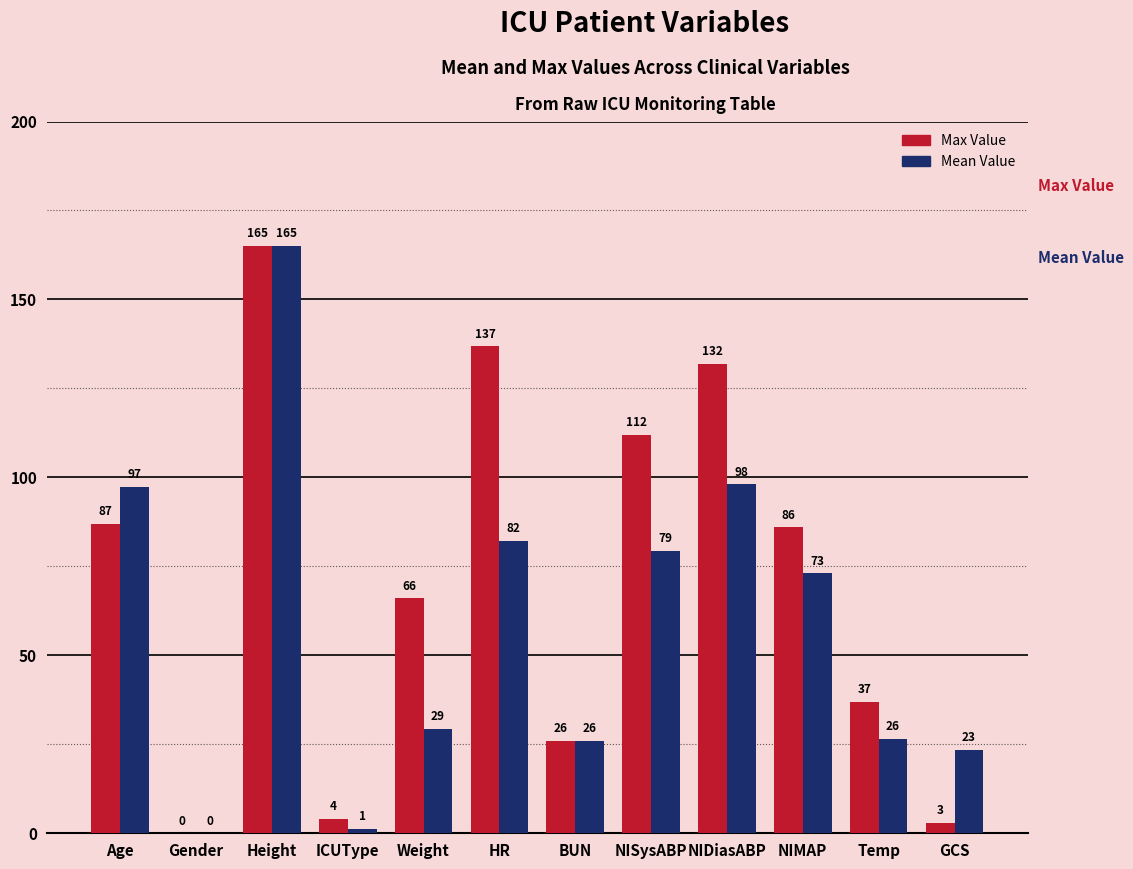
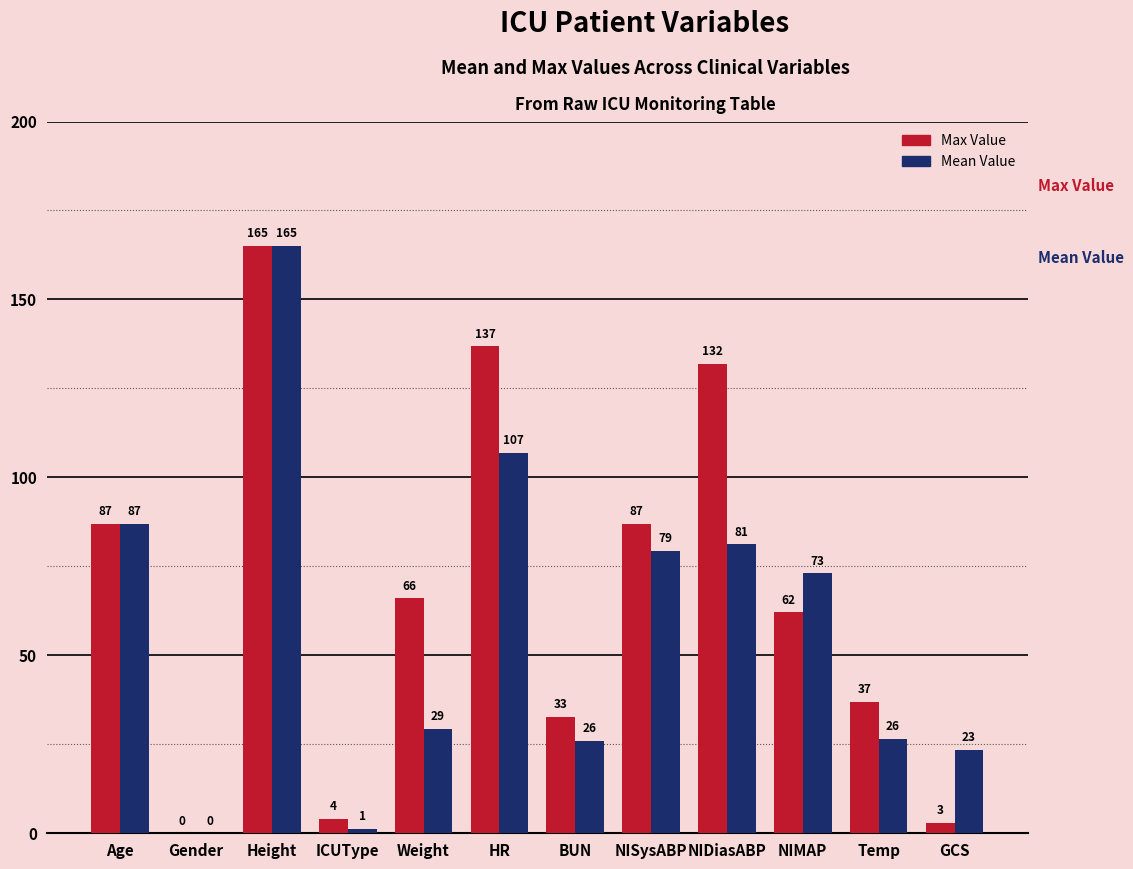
Mean Value, Age: 97 -> 87
Mean Value, HR: 82 -> 107
Max Value, BUN: 26 -> 33
Max Value, NISysABP: 112 -> 87
Mean Value, NIDiasABP: 98 -> 81
Max Value, NIMAP: 86 -> 62
